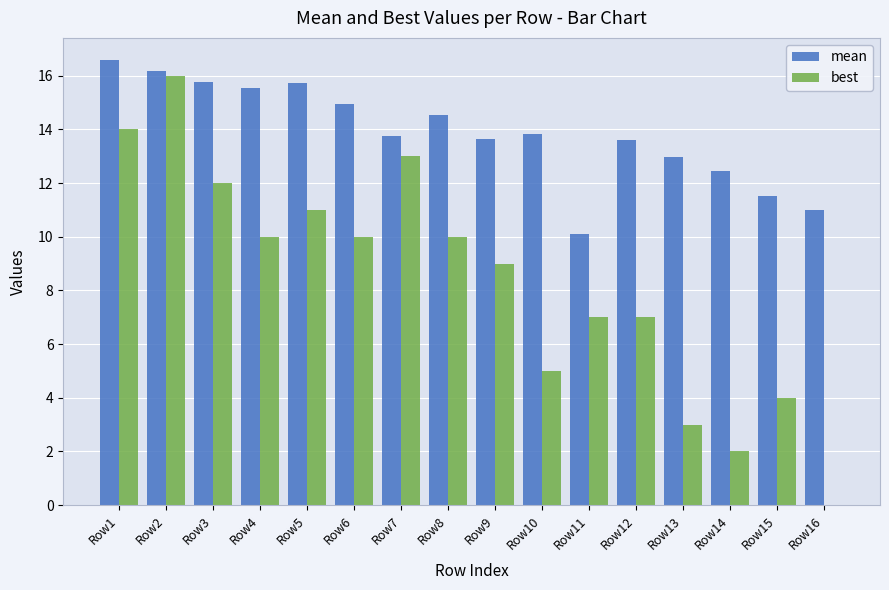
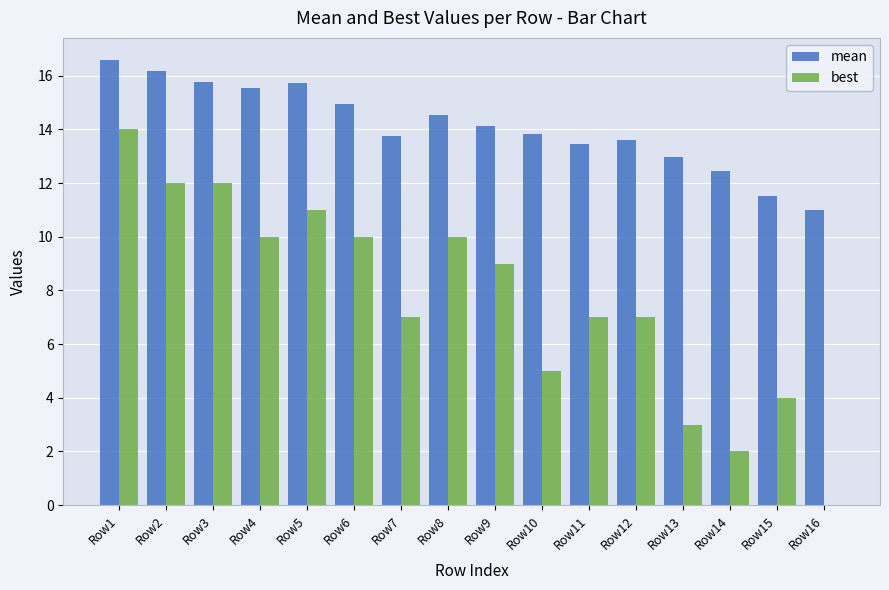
best, Row2: 16 -> 12
best, Row7: 13 -> 7
mean, Row9: 13.6 -> 14.1
mean, Row11: 10.1 -> 13.5
